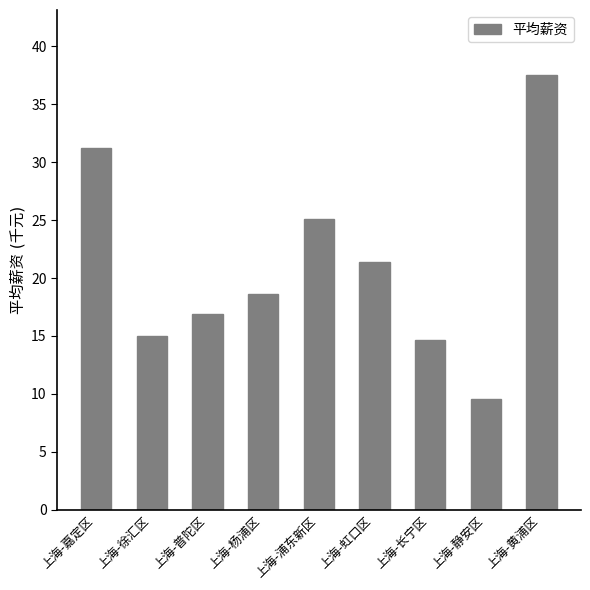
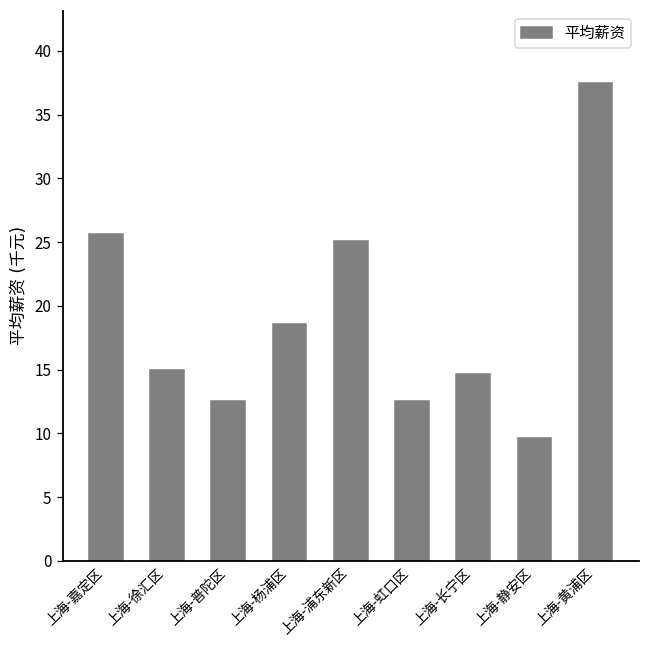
上海-嘉定区: 31.2 -> 25.6
上海-普陀区: 16.9 -> 12.5
上海-虹口区: 21.4 -> 12.5
